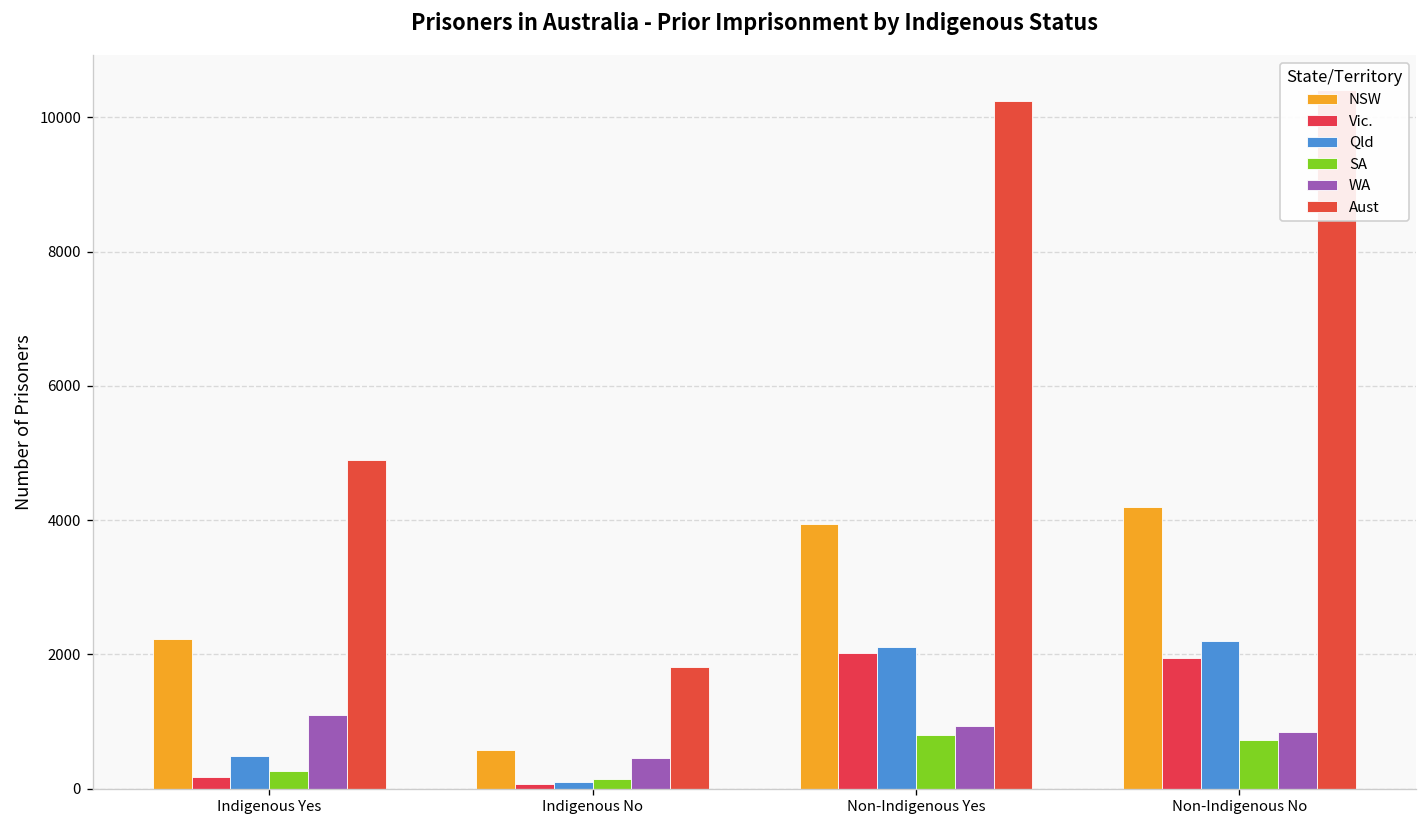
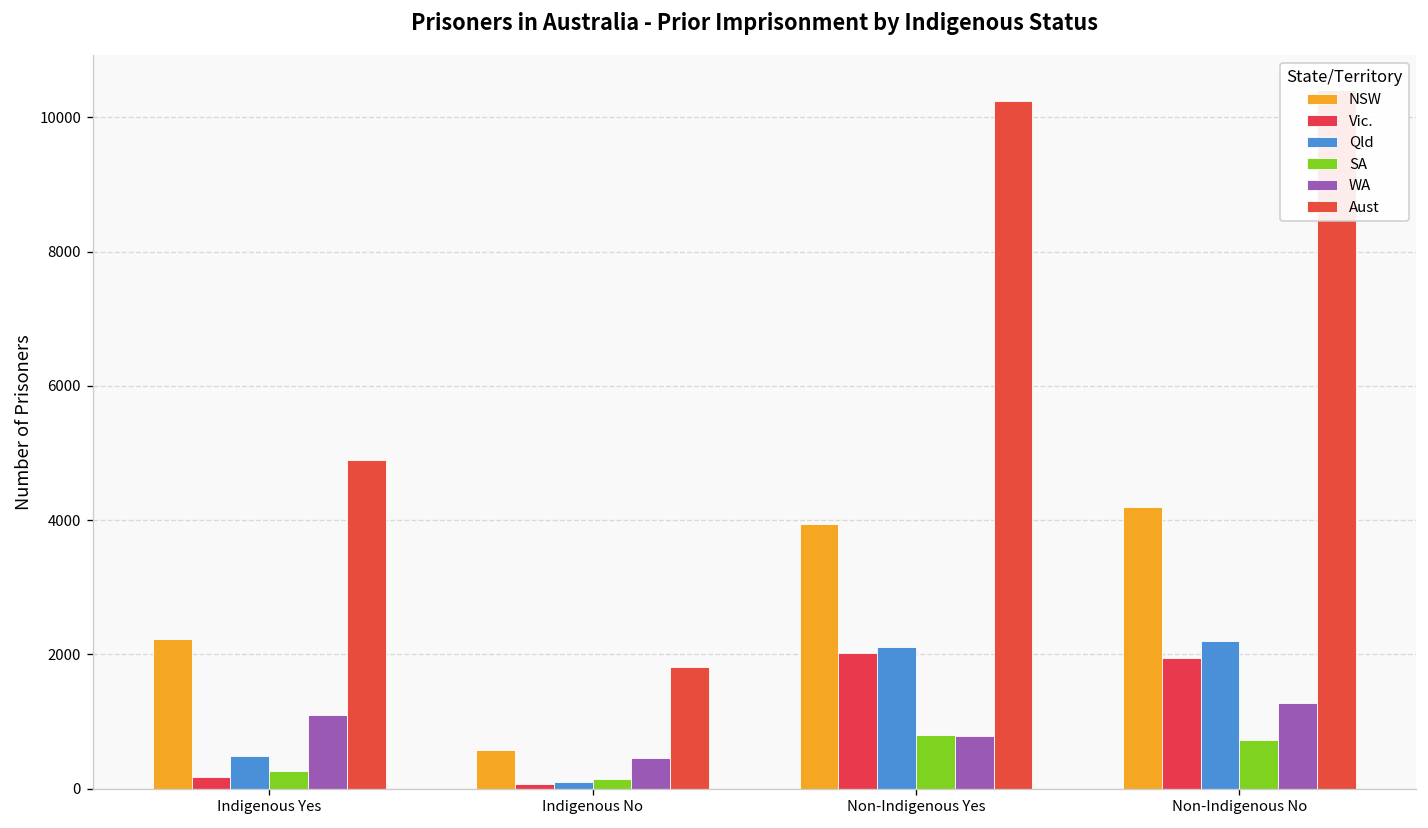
WA, Non-Indigenous Yes: 900 -> 800
WA, Non-Indigenous No: 800 -> 1300
